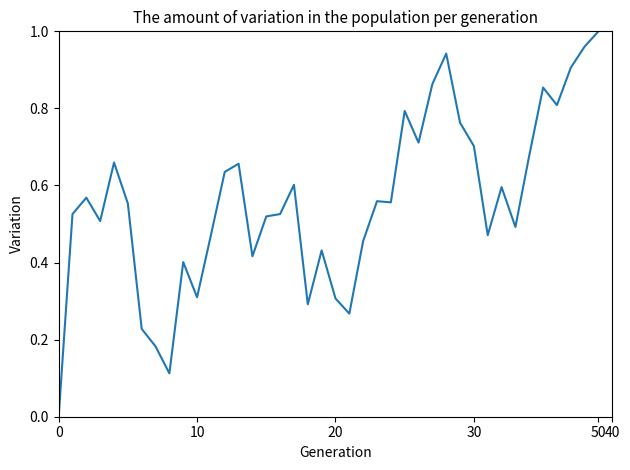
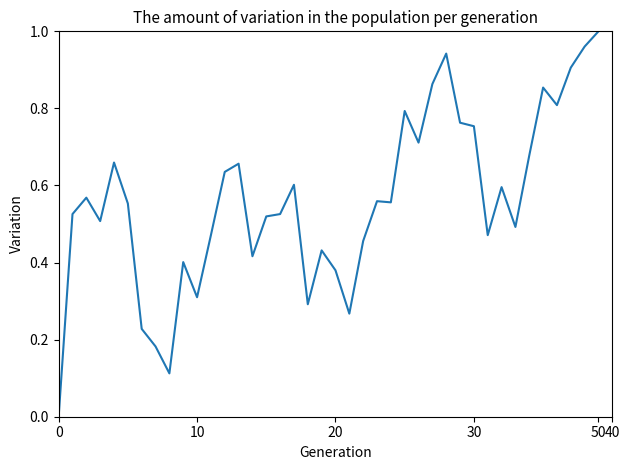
20: 0.31 -> 0.38
30: 0.70 -> 0.75
